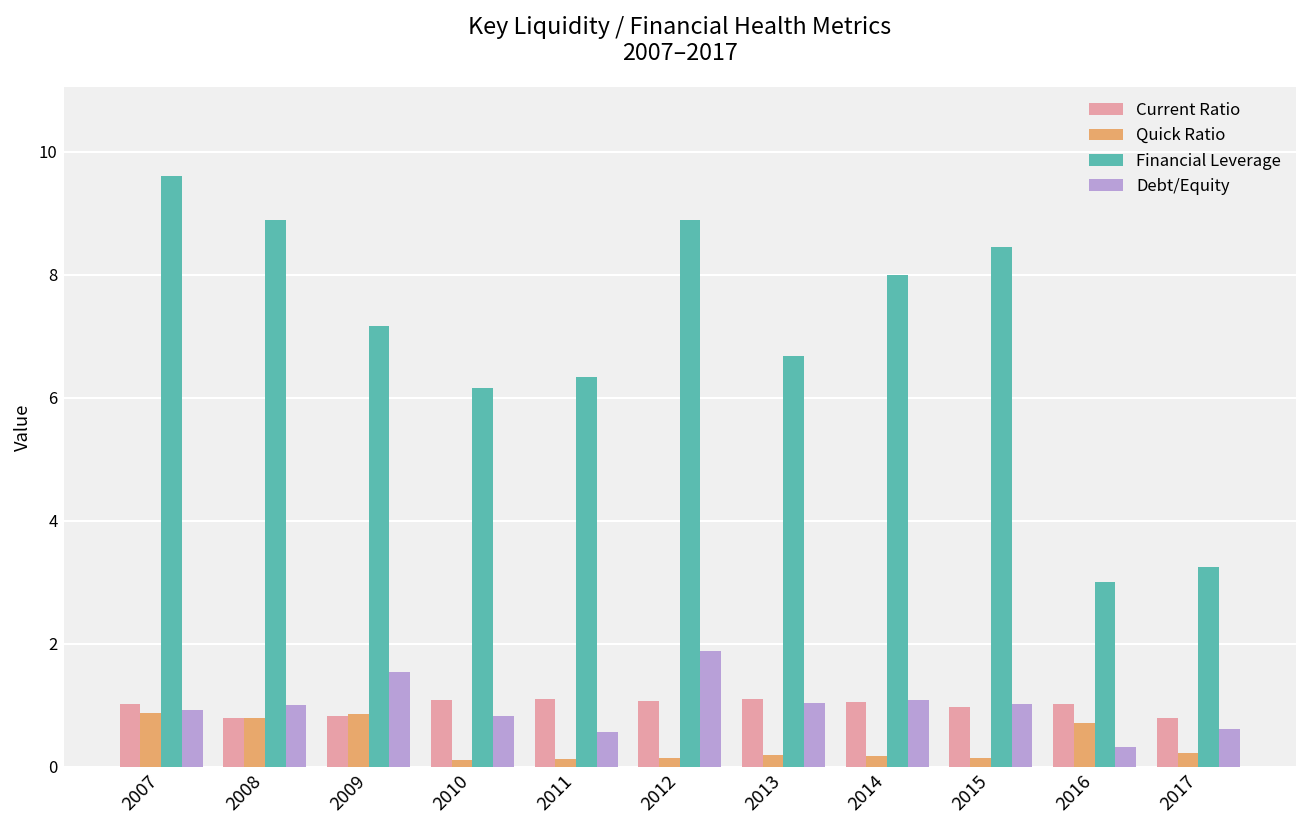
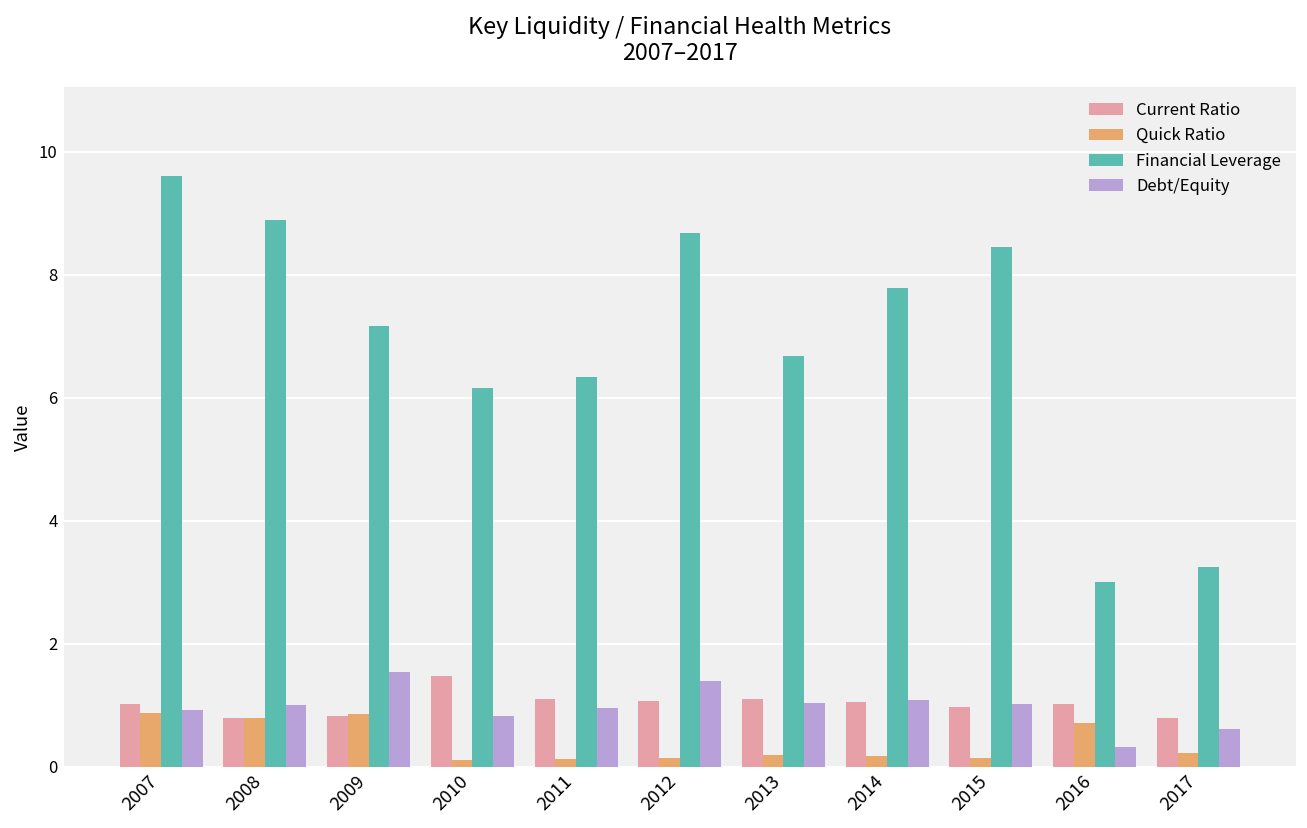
Current Ratio, 2010: 1.1 -> 1.5
Debt/Equity, 2011: 0.6 -> 1.0
Financial Leverage, 2012: 8.9 -> 8.7
Debt/Equity, 2012: 1.9 -> 1.4
Financial Leverage, 2014: 8.0 -> 7.8
